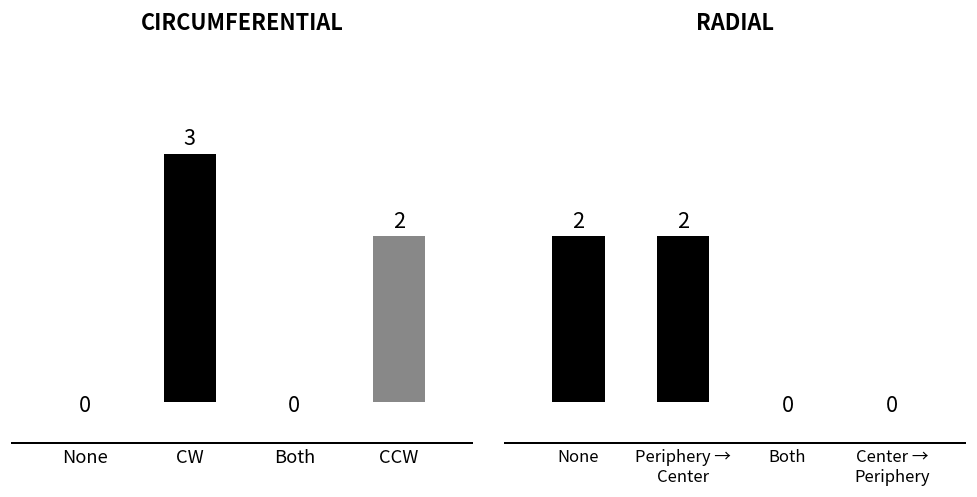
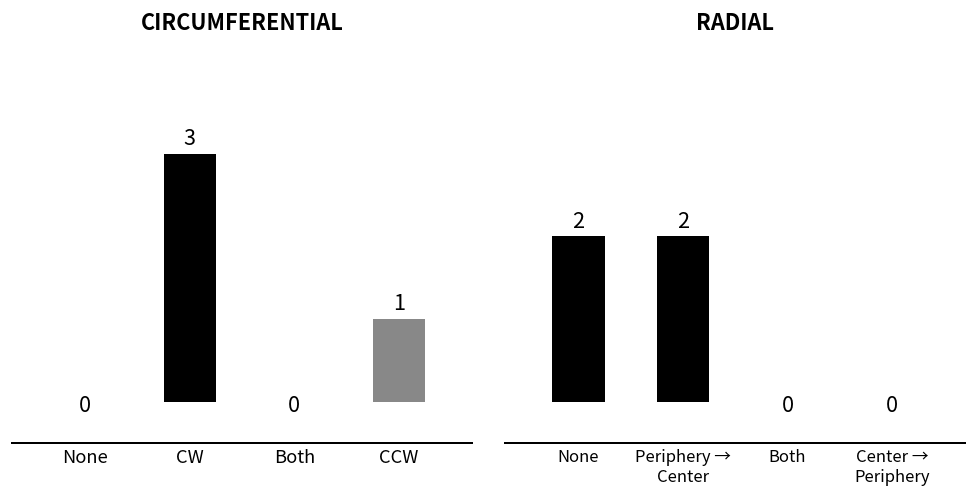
CIRCUMFERENTIAL, CCW: 2 -> 1
